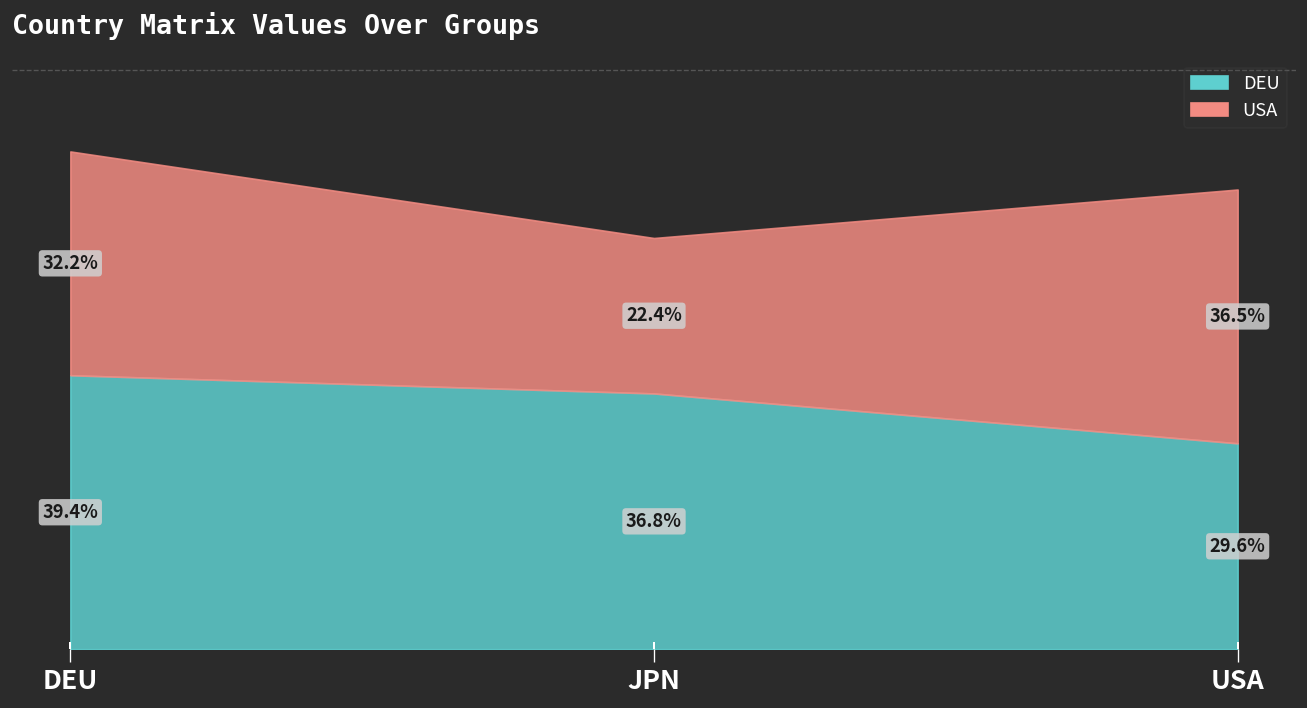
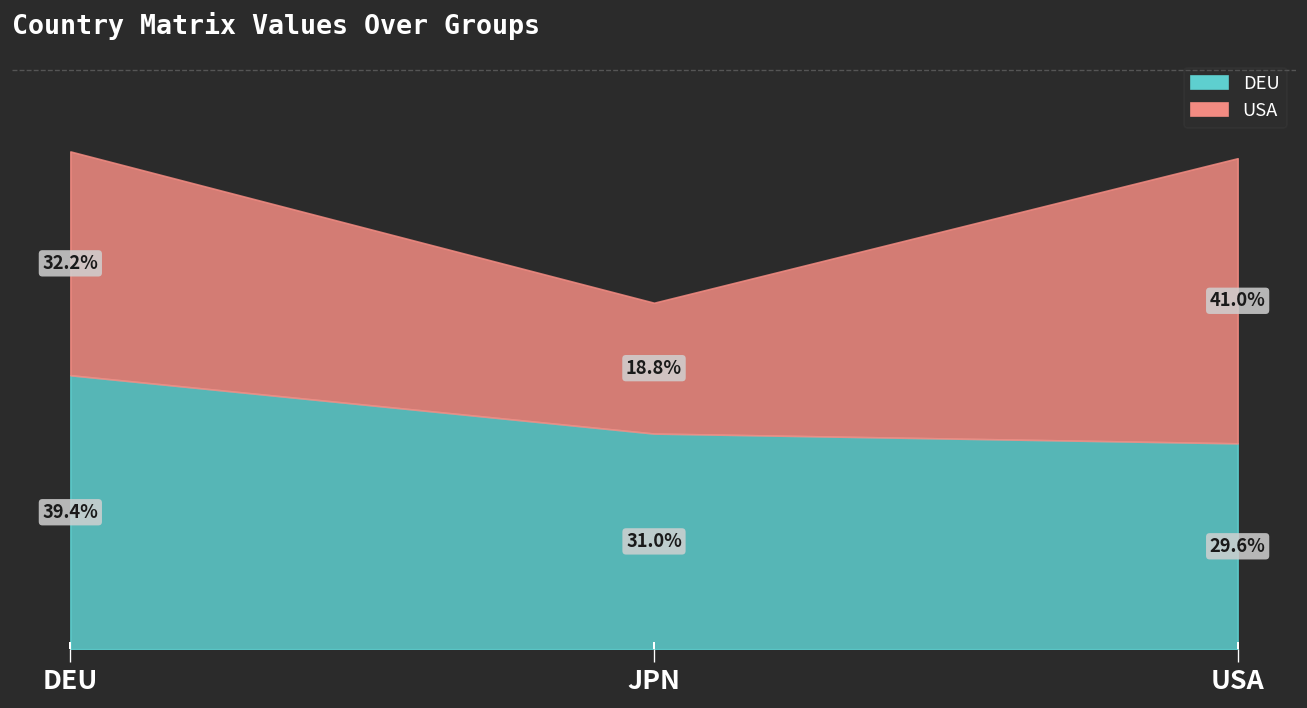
DEU, JPN: 36.8% -> 31.0%
USA, JPN: 22.4% -> 18.8%
USA, USA: 36.5% -> 41.0%
